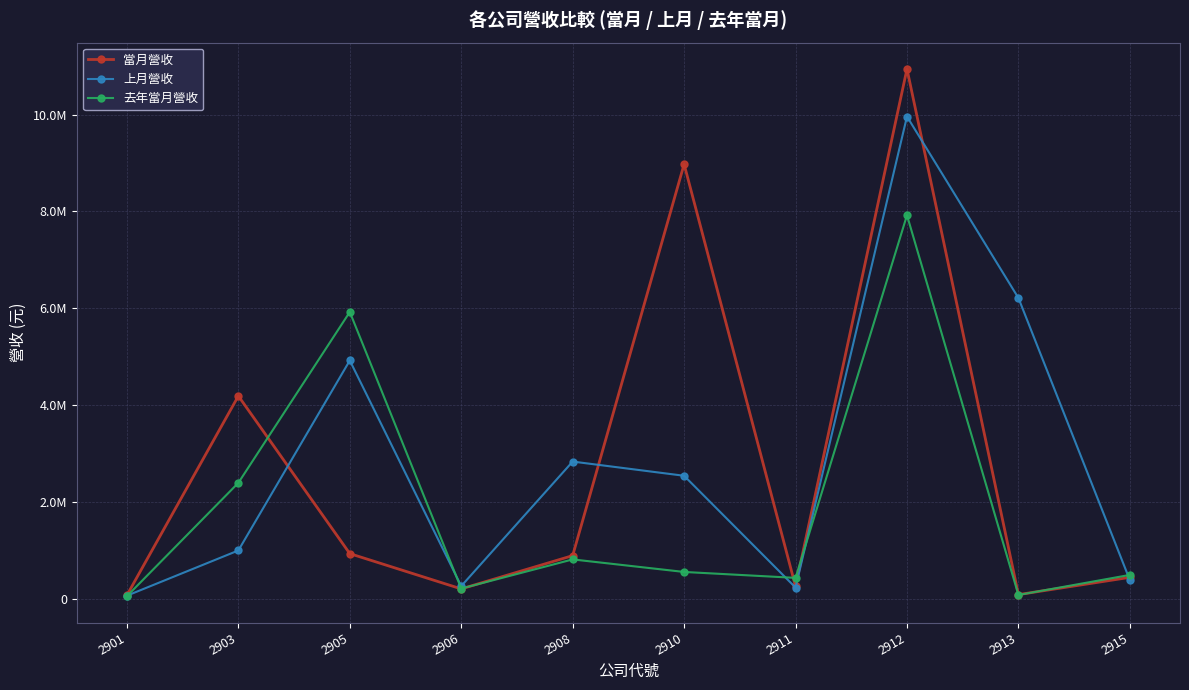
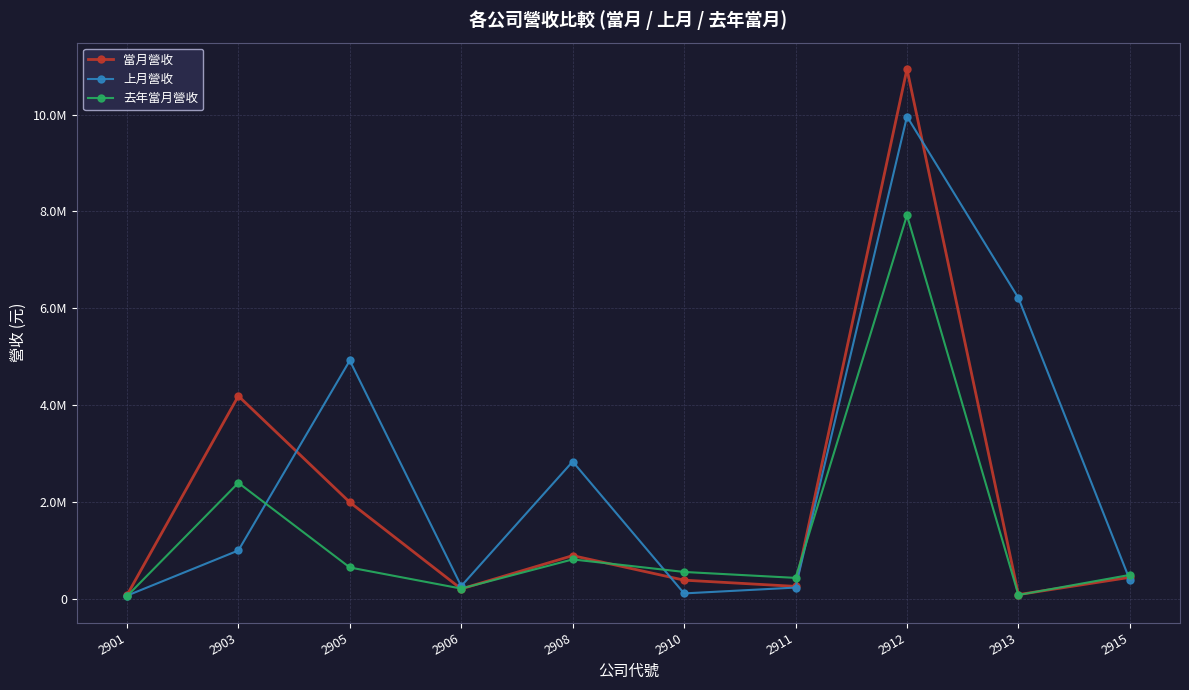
當月營收, 2905: 900000 -> 2000000
去年當月營收, 2905: 5900000 -> 700000
當月營收, 2910: 9000000 -> 400000
上月營收, 2910: 2500000 -> 100000
